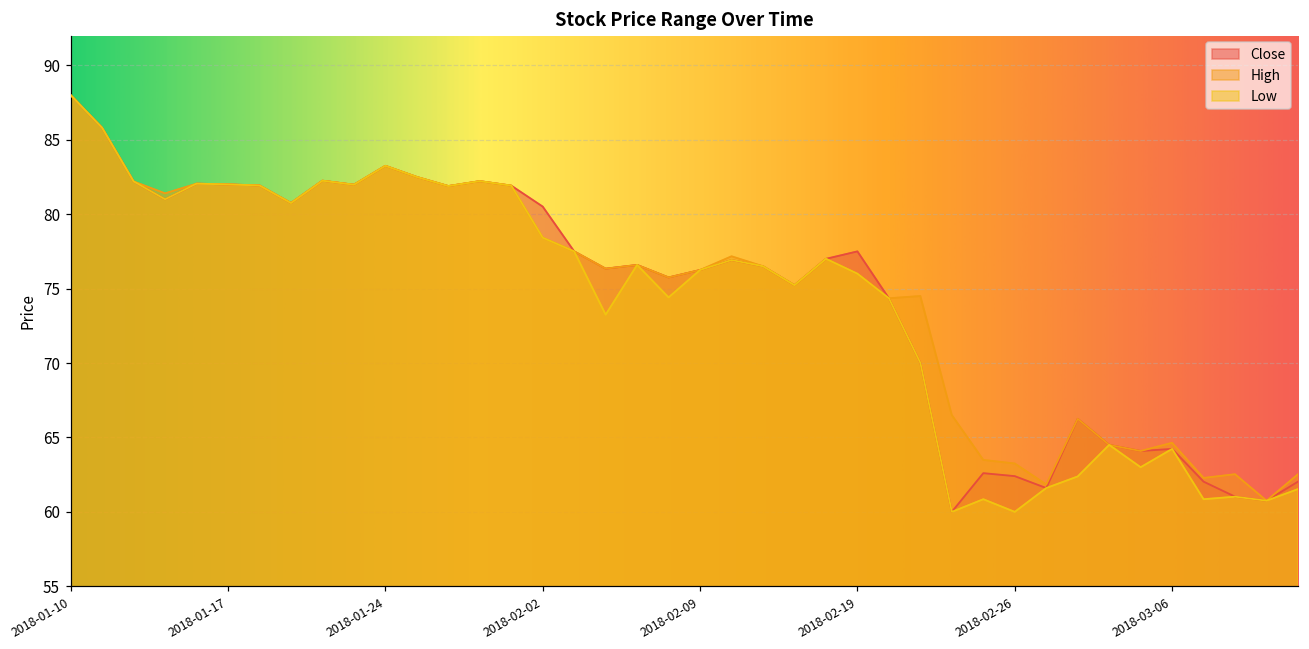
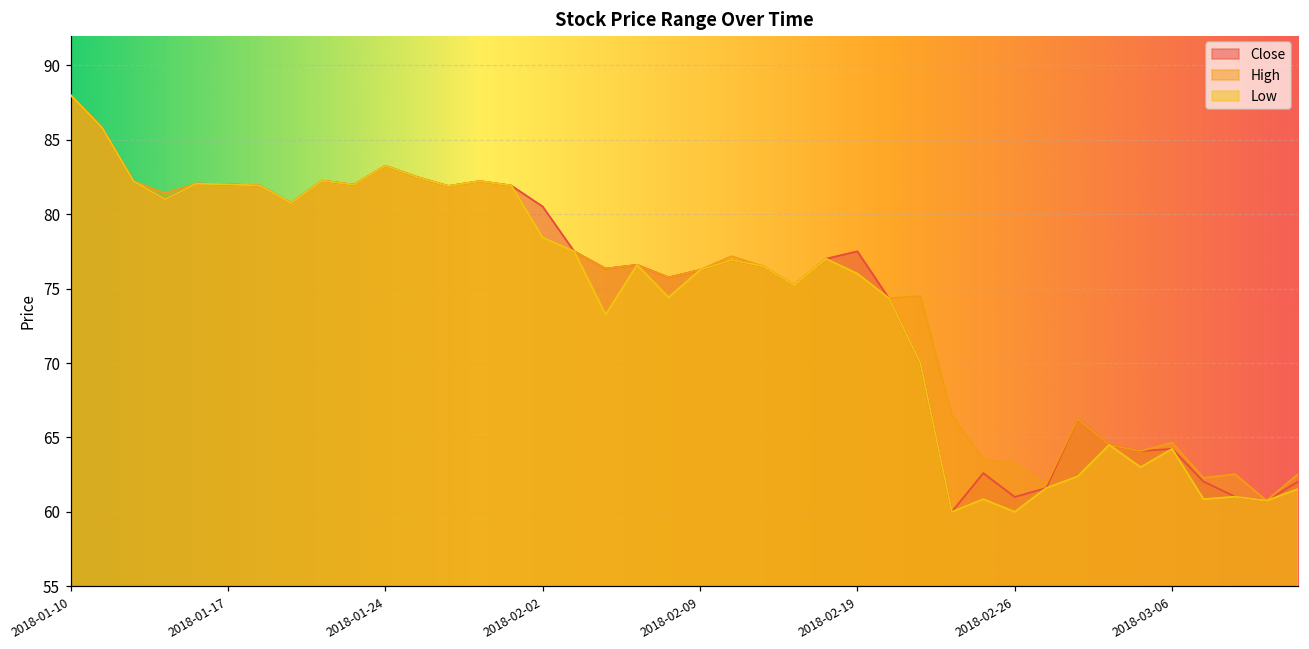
Close, 2018-02-26: 62.4 -> 61.0
